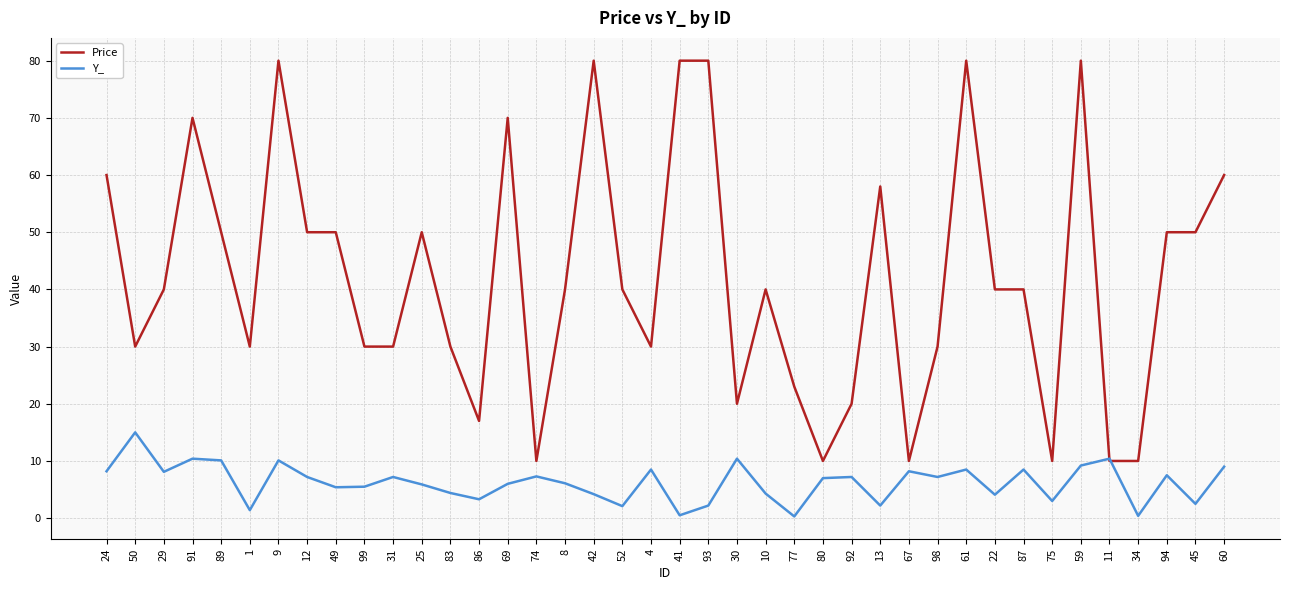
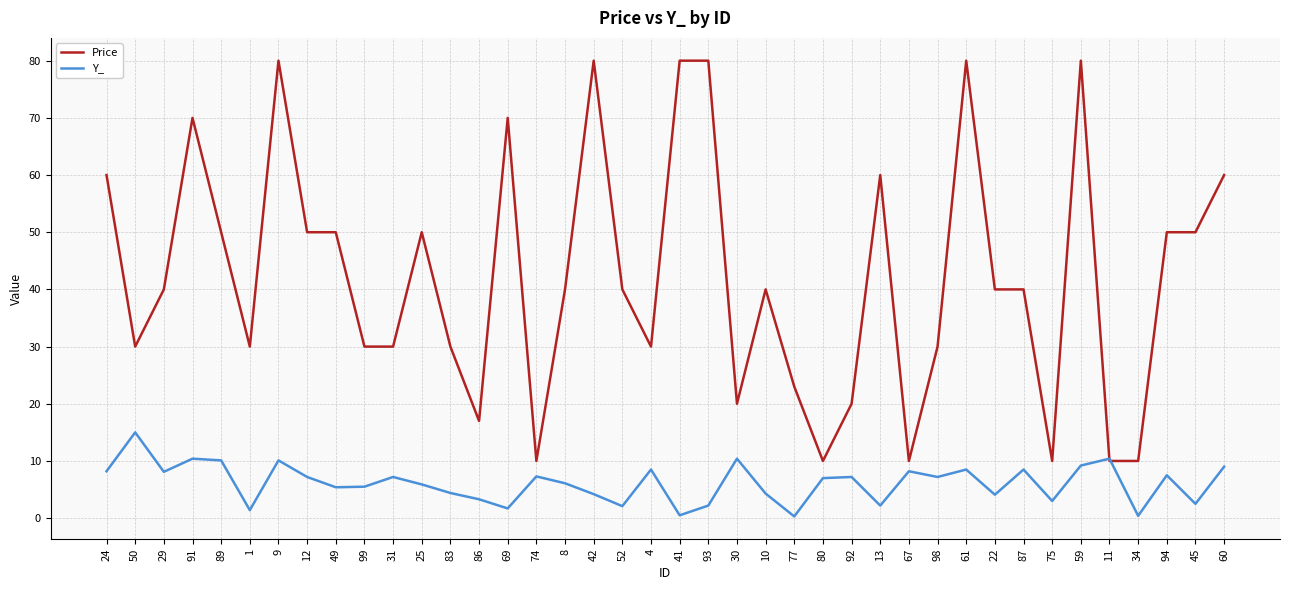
Y_, 69: 6 -> 2
Price, 13: 58 -> 60
